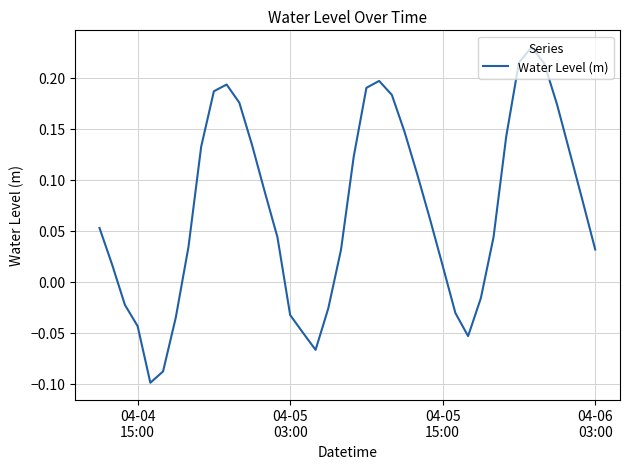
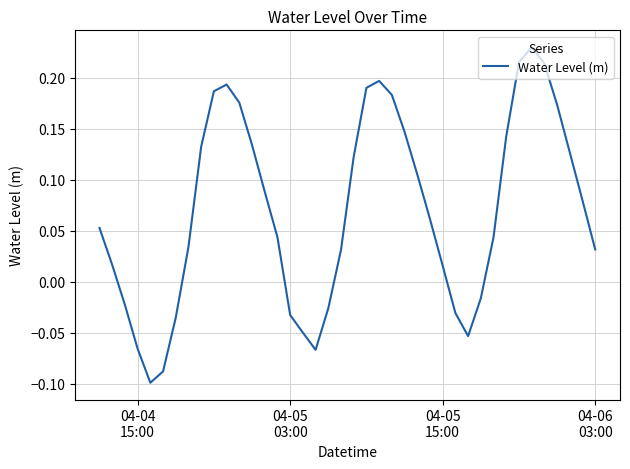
04-04 15:00: -0.044 -> -0.066
